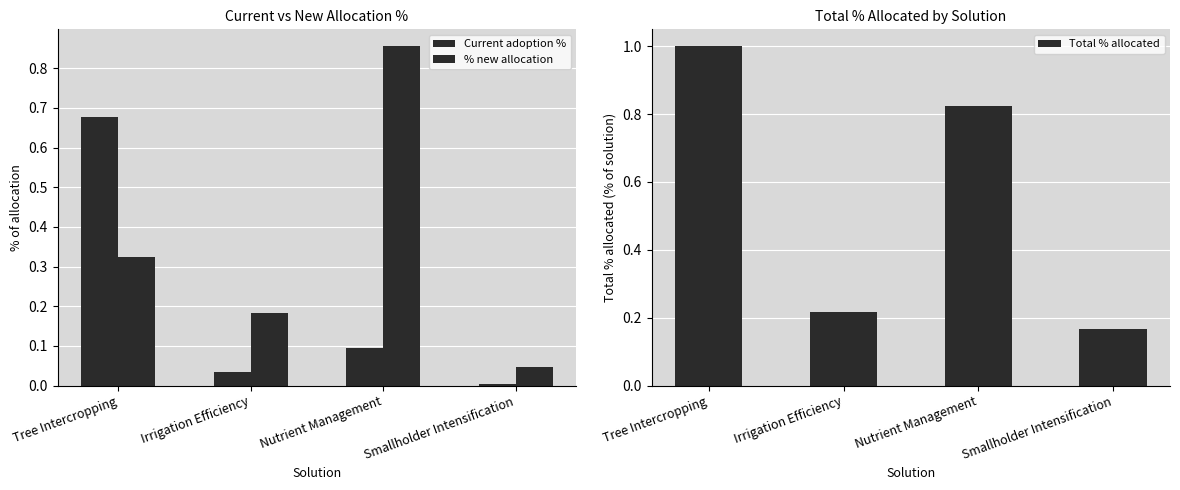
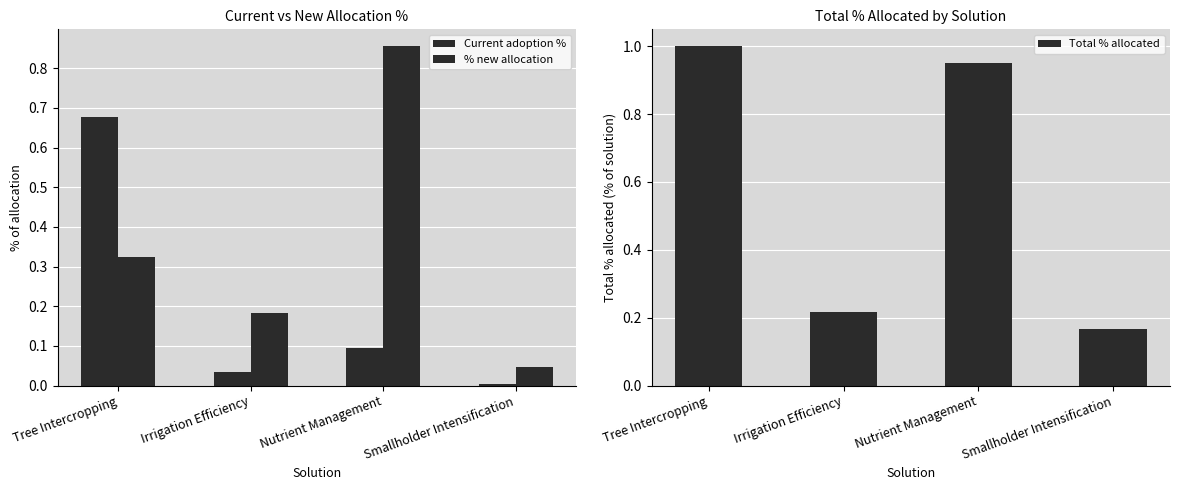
Total % Allocated by Solution, Nutrient Management: 0.82 -> 0.95
